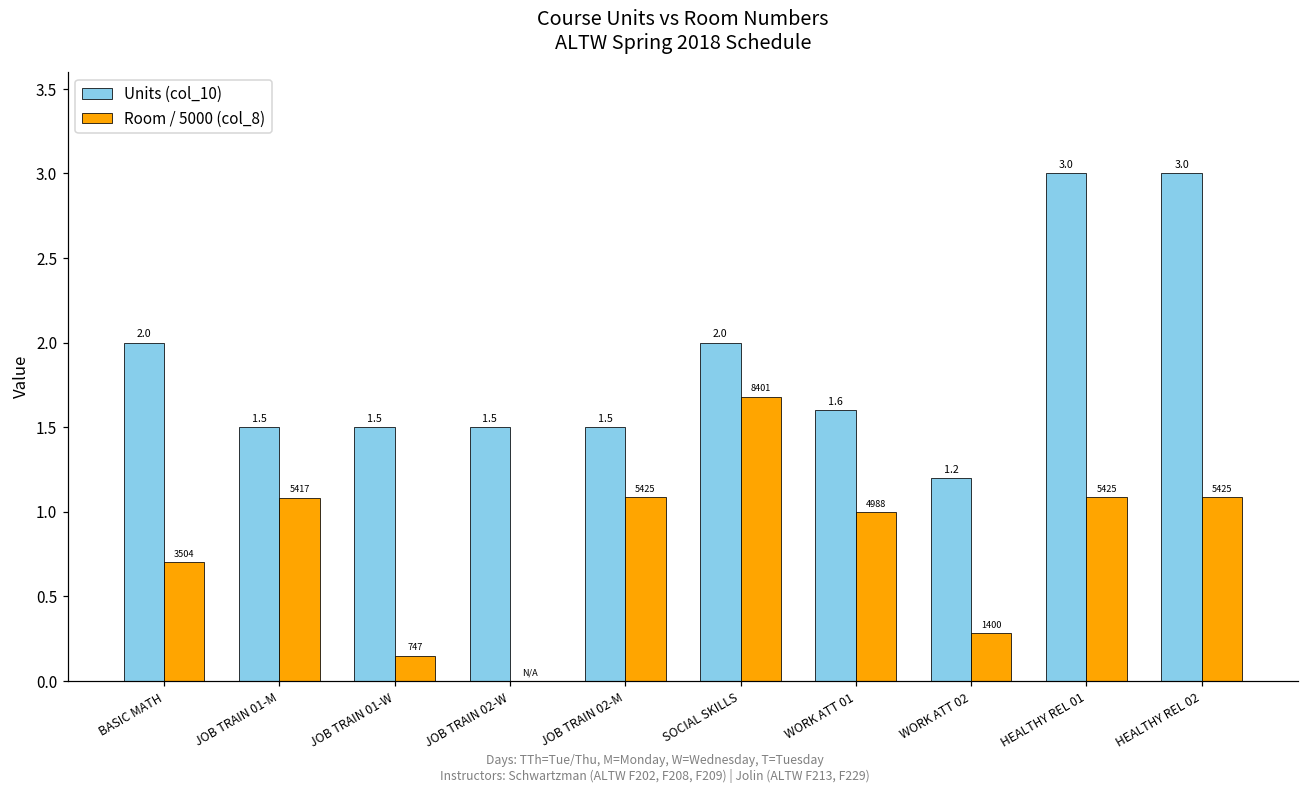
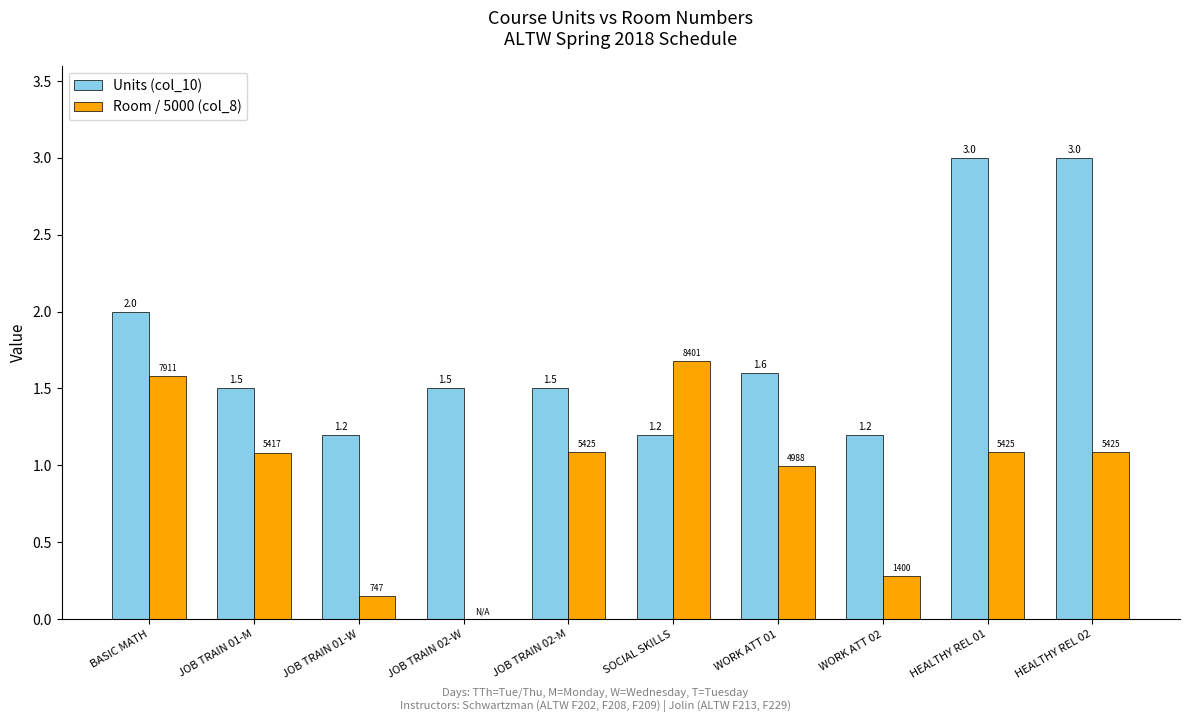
Room / 5000 (col_8), BASIC MATH: 3504 -> 7911
Units (col_10), JOB TRAIN 01-W: 1.5 -> 1.2
Units (col_10), SOCIAL SKILLS: 2.0 -> 1.2
